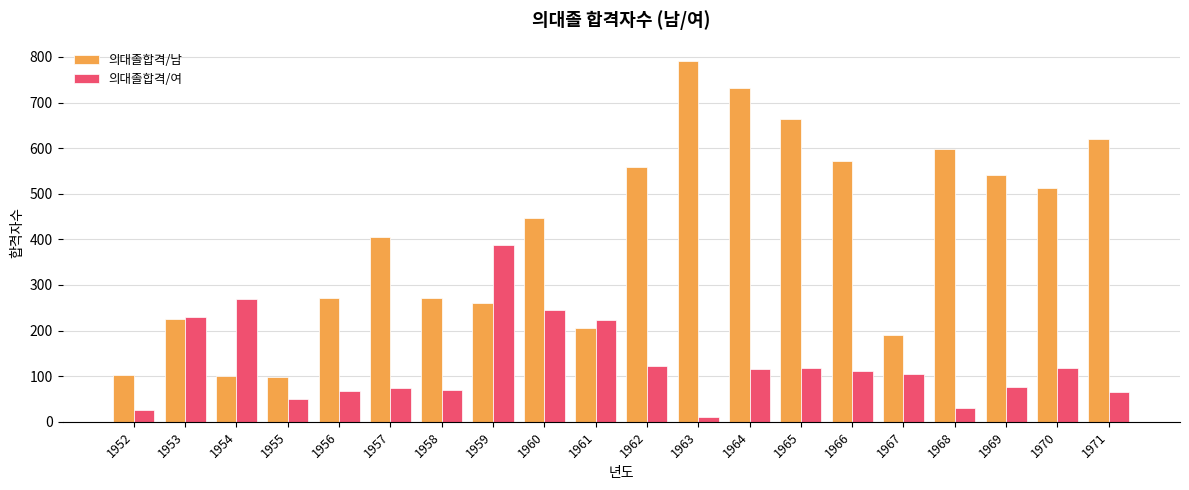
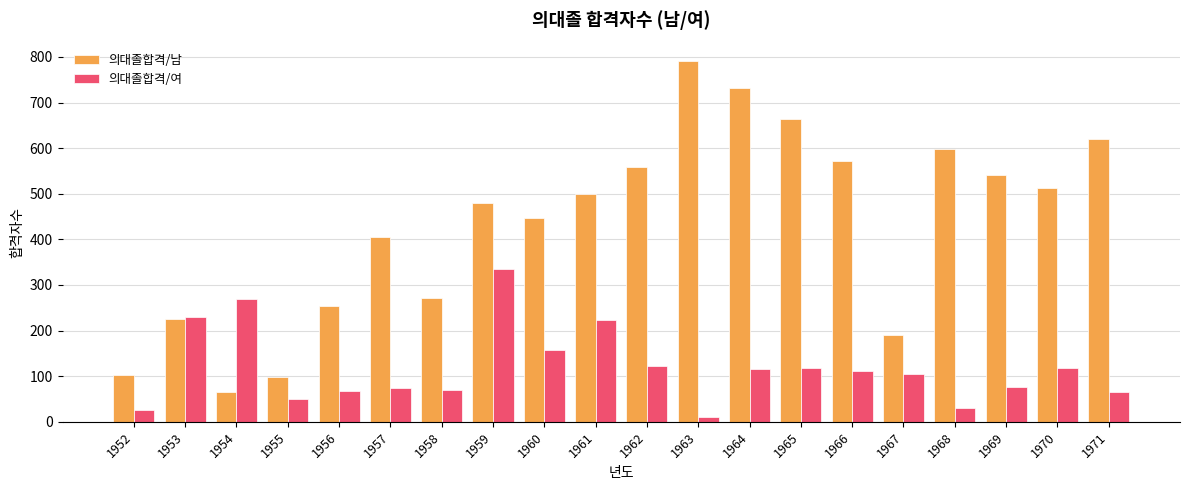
의대졸합격/남, 1954: 100 -> 70
의대졸합격/남, 1956: 270 -> 250
의대졸합격/남, 1959: 260 -> 480
의대졸합격/여, 1959: 390 -> 340
의대졸합격/여, 1960: 250 -> 160
의대졸합격/남, 1961: 200 -> 500
